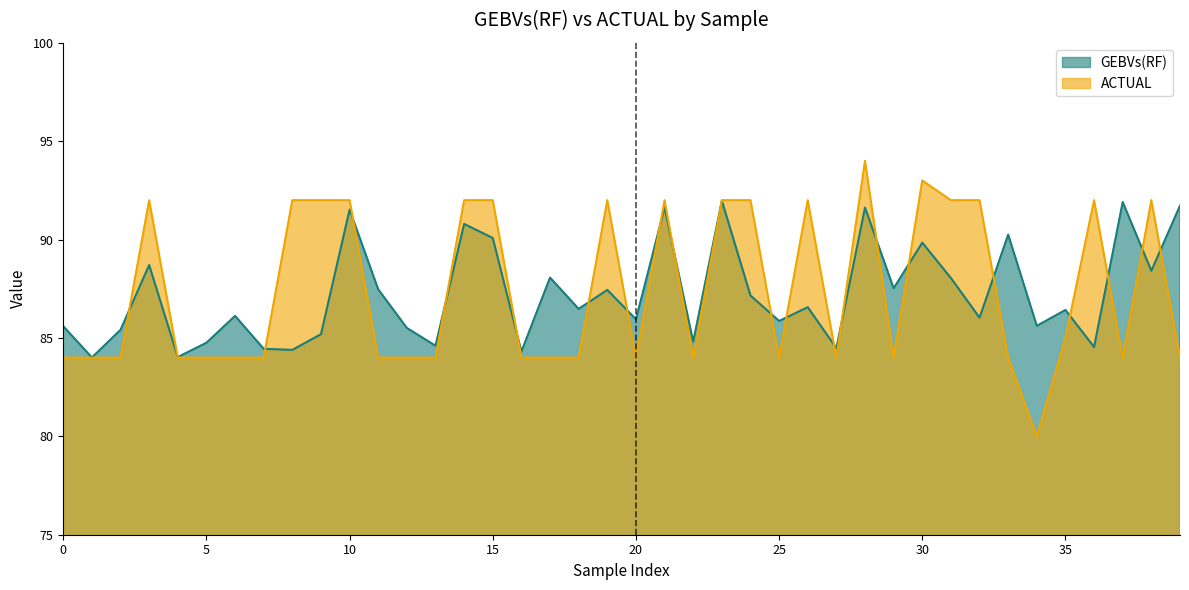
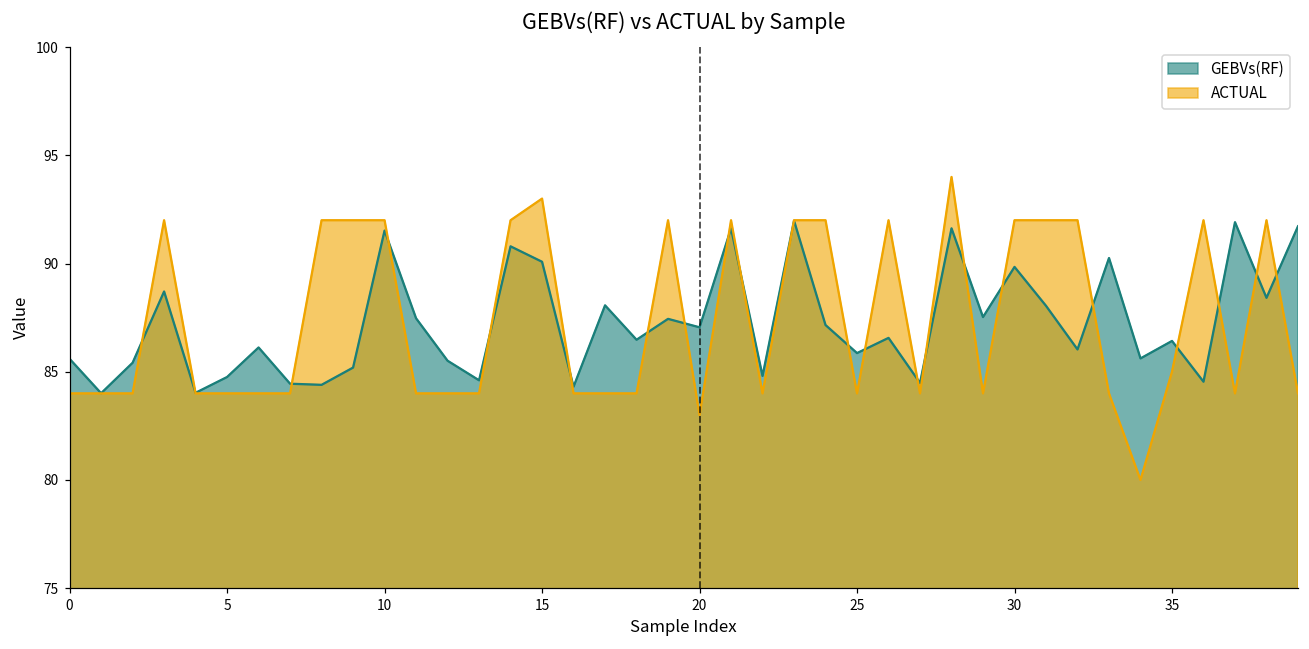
ACTUAL, 15: 92 -> 93
GEBVs(RF), 20: 85.9 -> 87.1
ACTUAL, 20: 84 -> 83
ACTUAL, 30: 93 -> 92
